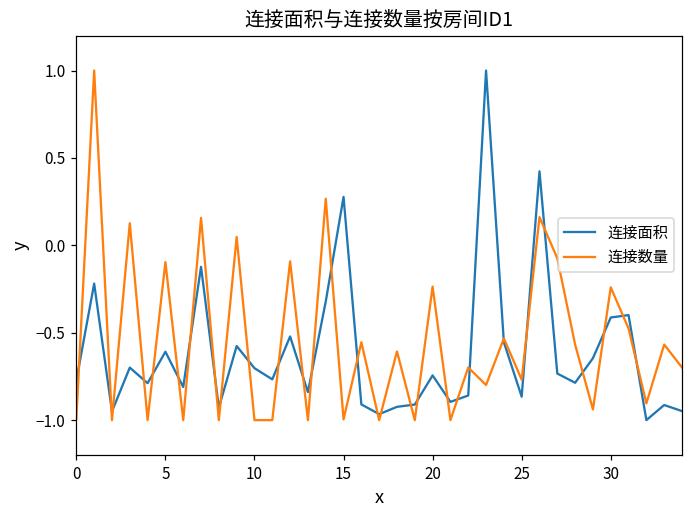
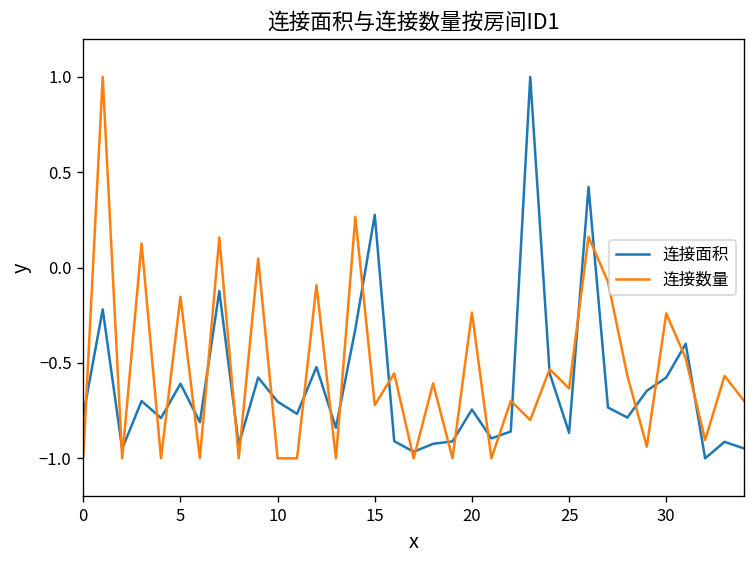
连接数量, 5: -0.10 -> -0.15
连接数量, 15: -1.00 -> -0.72
连接数量, 25: -0.77 -> -0.63
连接面积, 30: -0.41 -> -0.58
